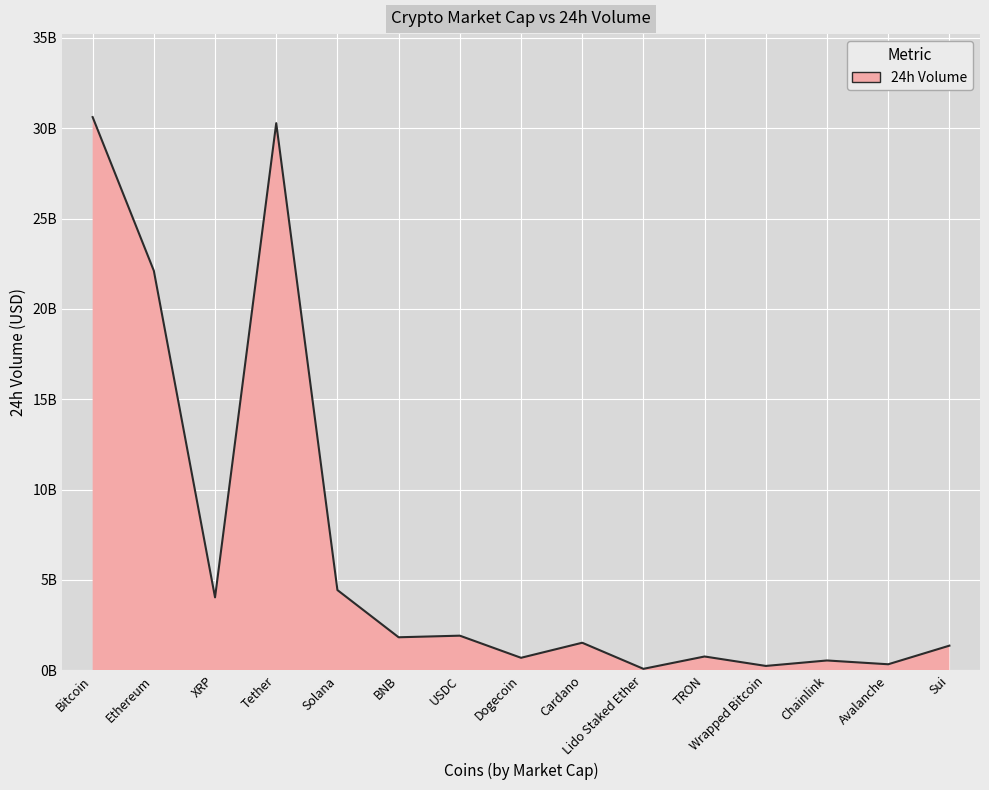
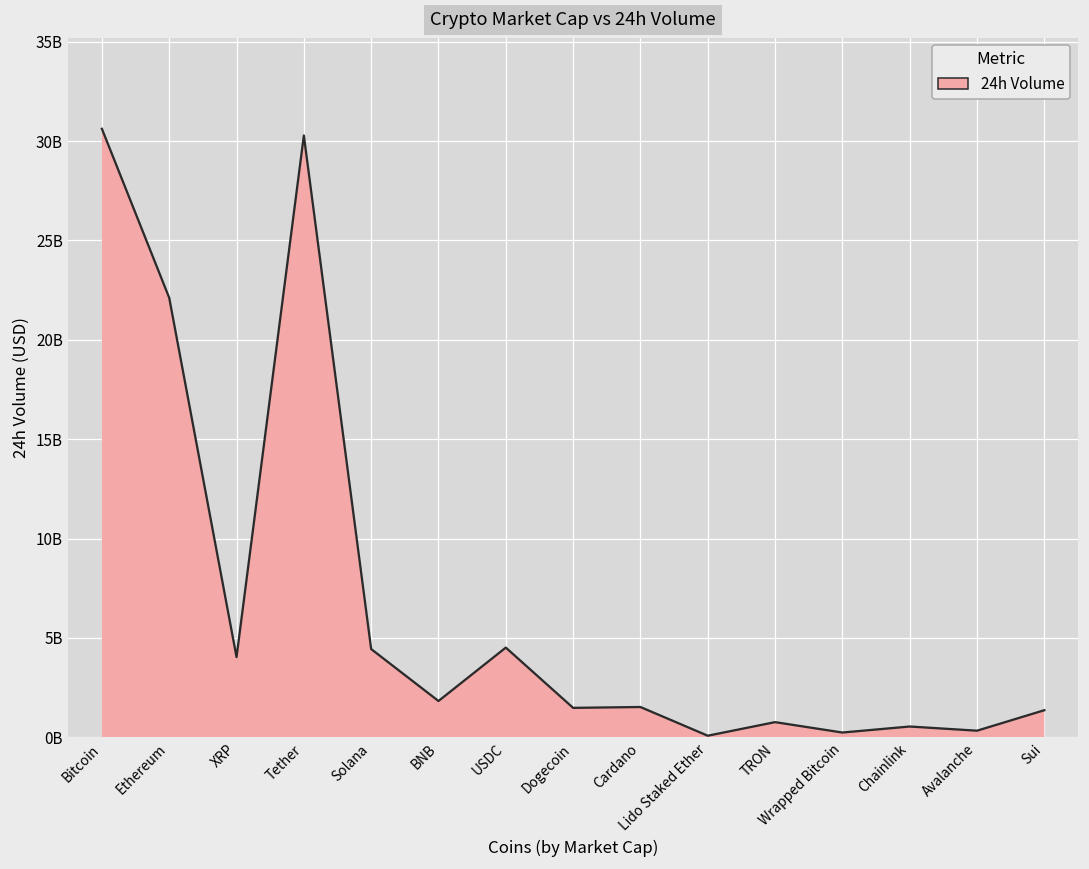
USDC: 1900000000 -> 4500000000
Dogecoin: 700000000 -> 1500000000
